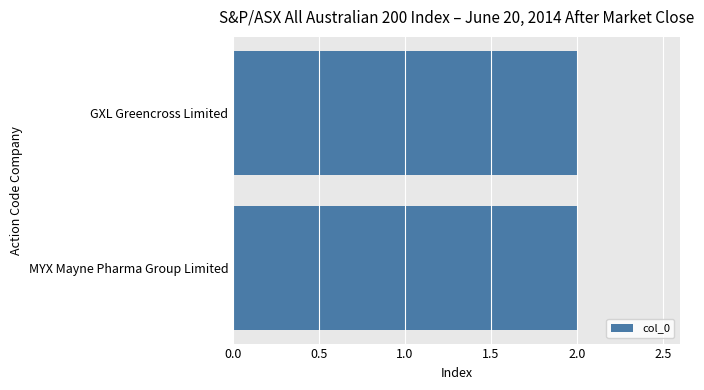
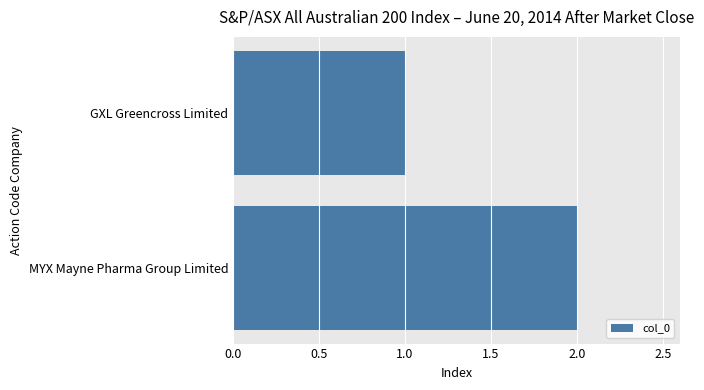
GXL Greencross Limited: 2 -> 1
